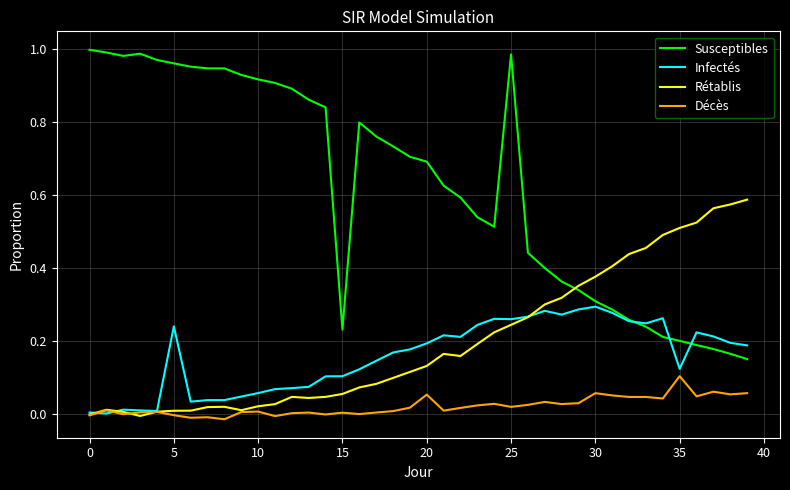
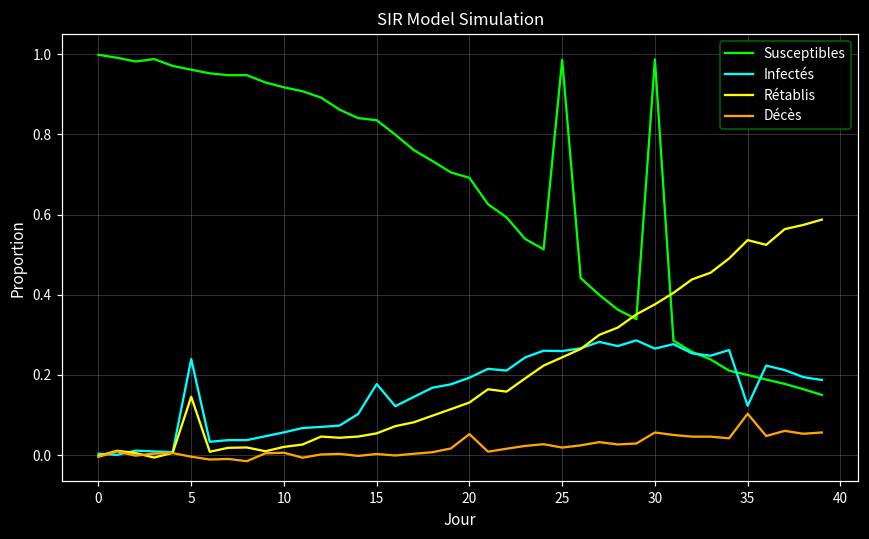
Rétablis, 5: 0.01 -> 0.15
Susceptibles, 15: 0.23 -> 0.84
Infectés, 15: 0.10 -> 0.18
Susceptibles, 30: 0.31 -> 0.99
Infectés, 30: 0.29 -> 0.27
Rétablis, 35: 0.51 -> 0.54
